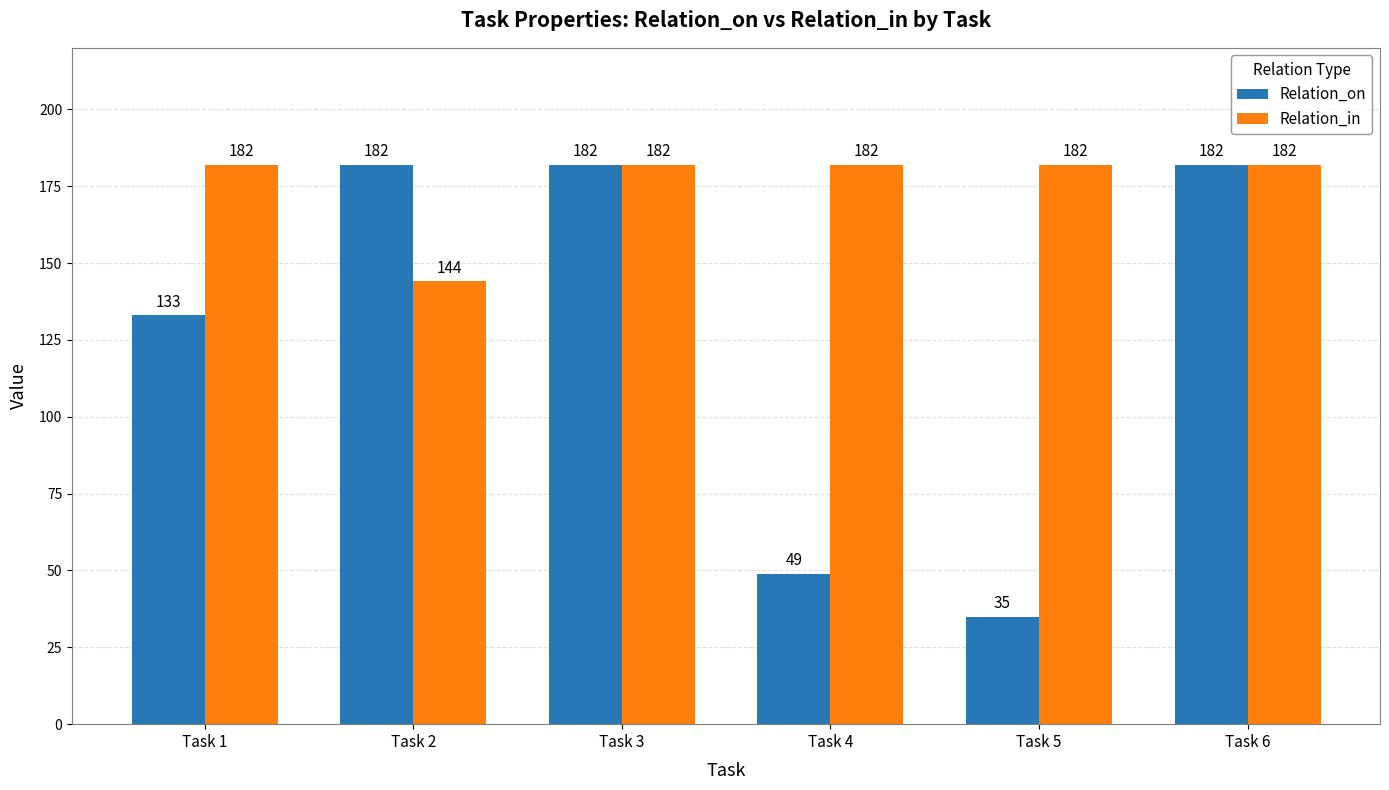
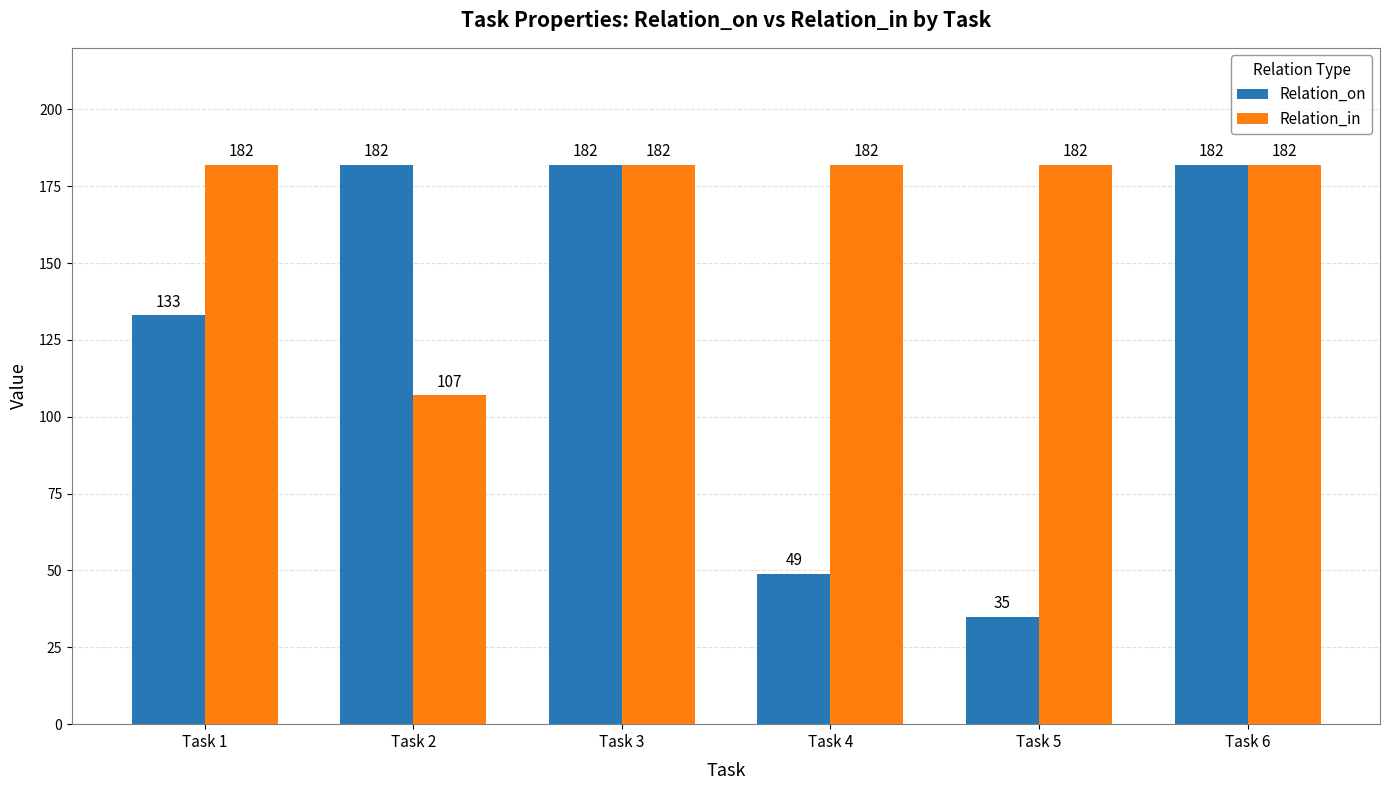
Relation_in, Task 2: 144 -> 107
